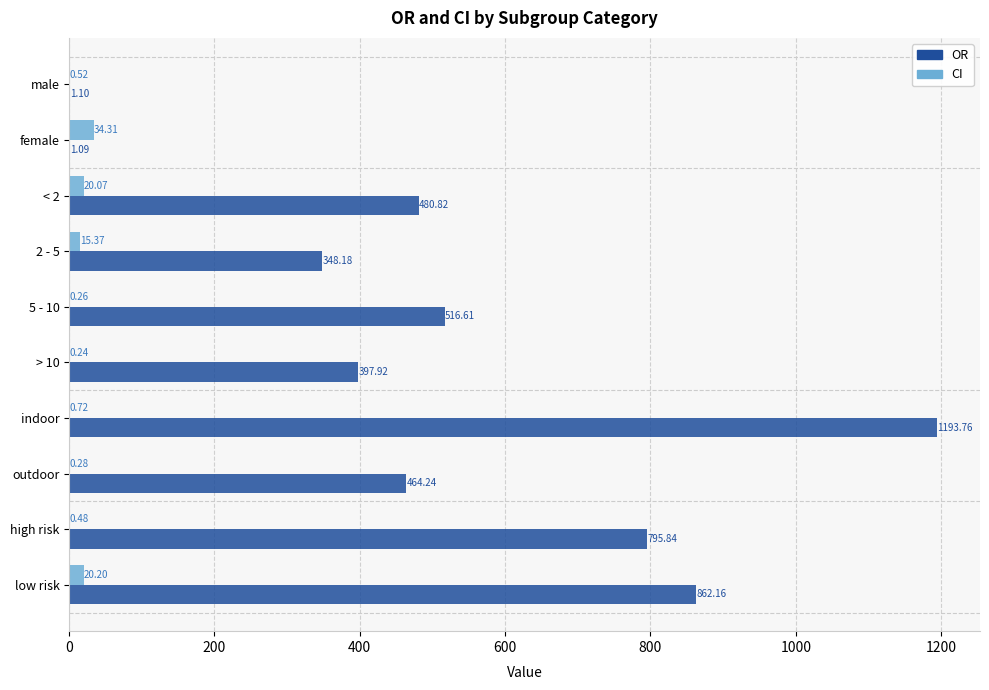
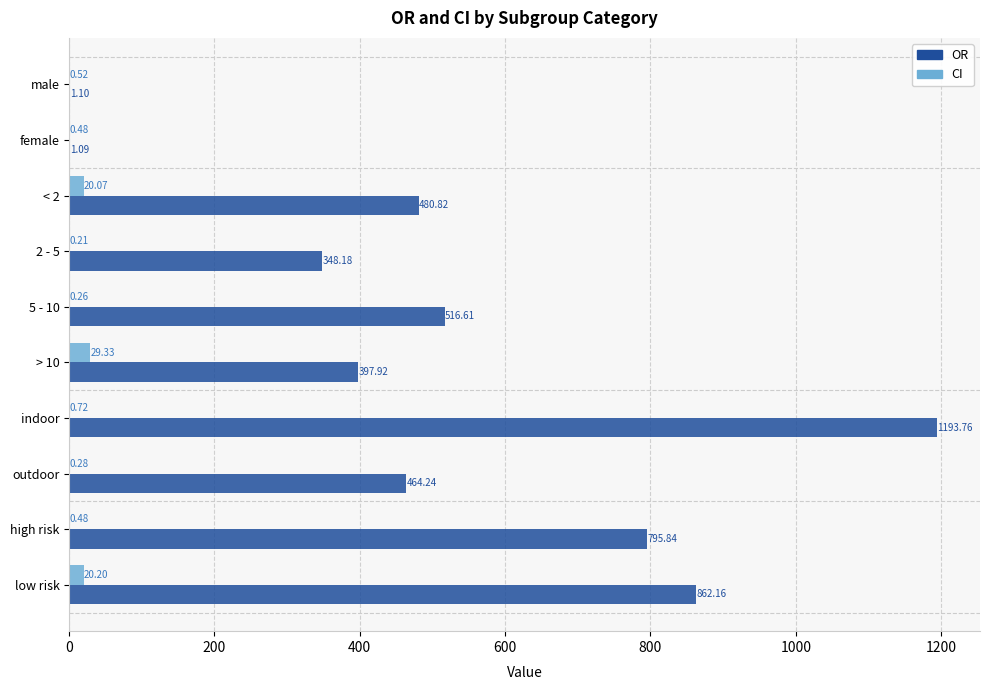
CI, female: 34.31 -> 0.48
CI, 2 - 5: 15.37 -> 0.21
CI, > 10: 0.24 -> 29.33
